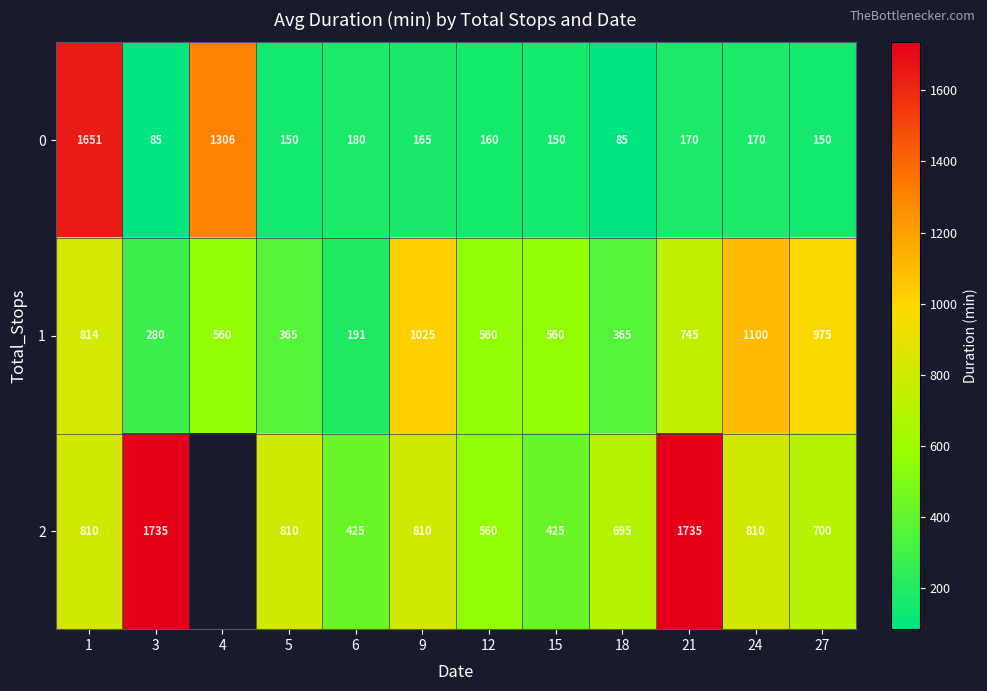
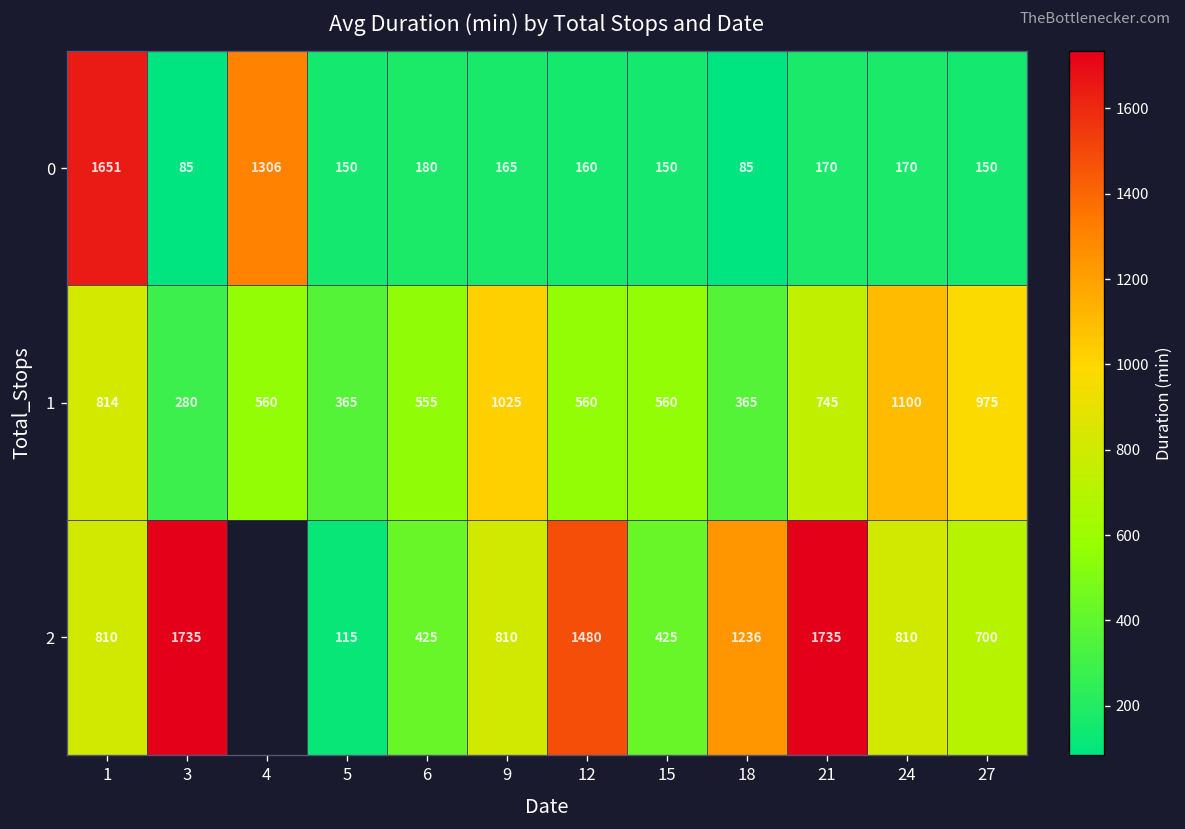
1, 6: 191 -> 555
2, 5: 810 -> 115
2, 12: 560 -> 1480
2, 18: 695 -> 1236
